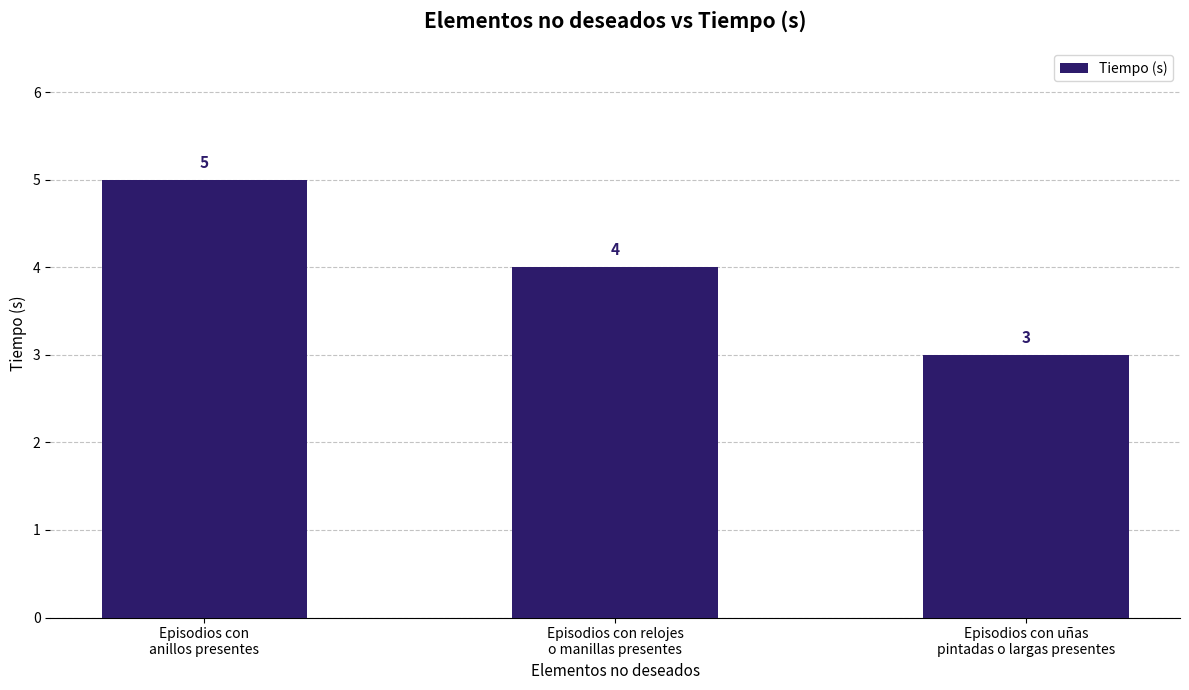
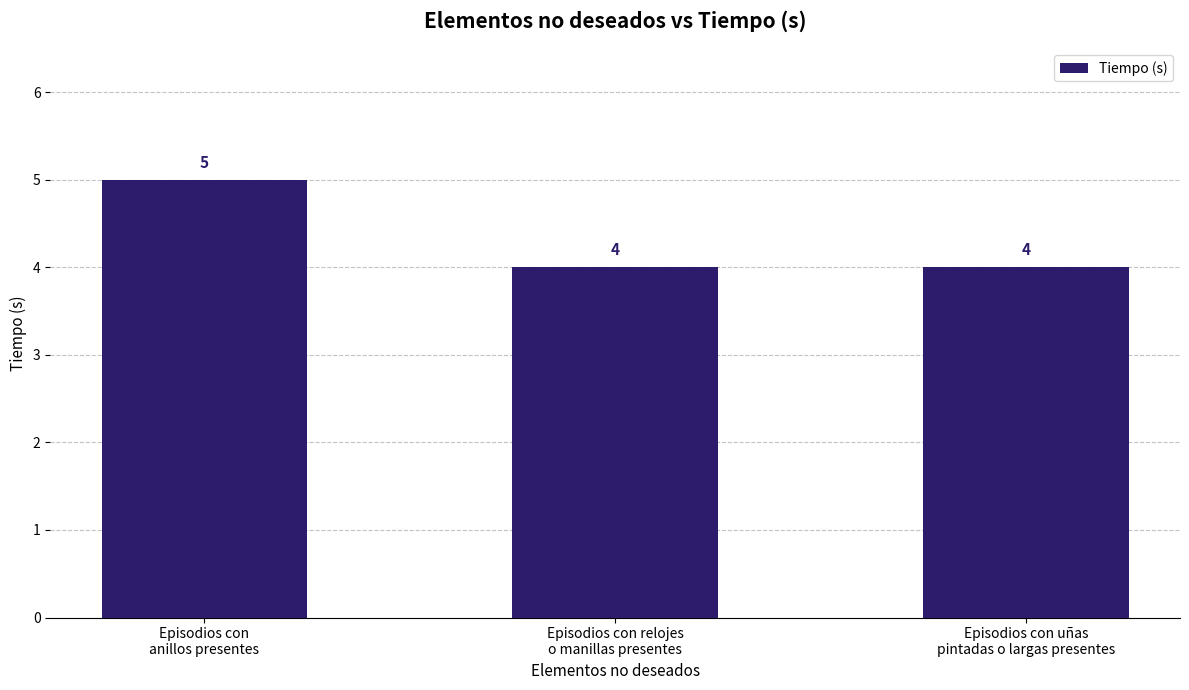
Episodios con uñas pintadas o largas presentes: 3 -> 4
